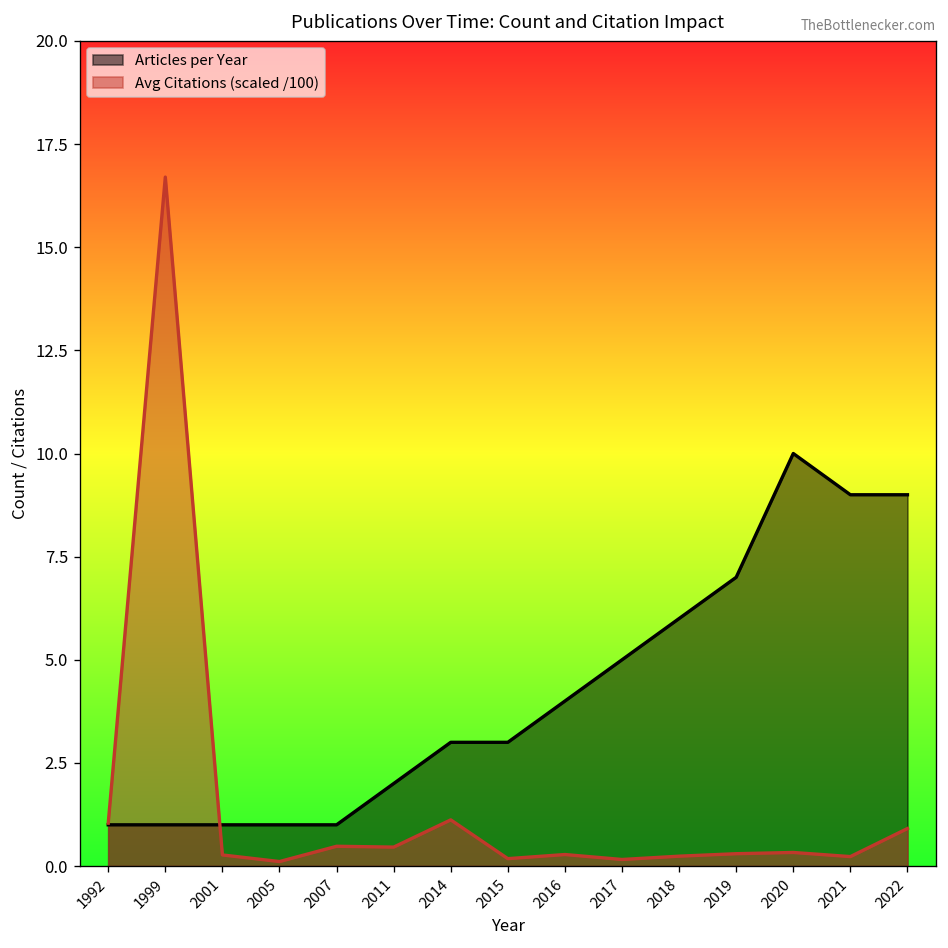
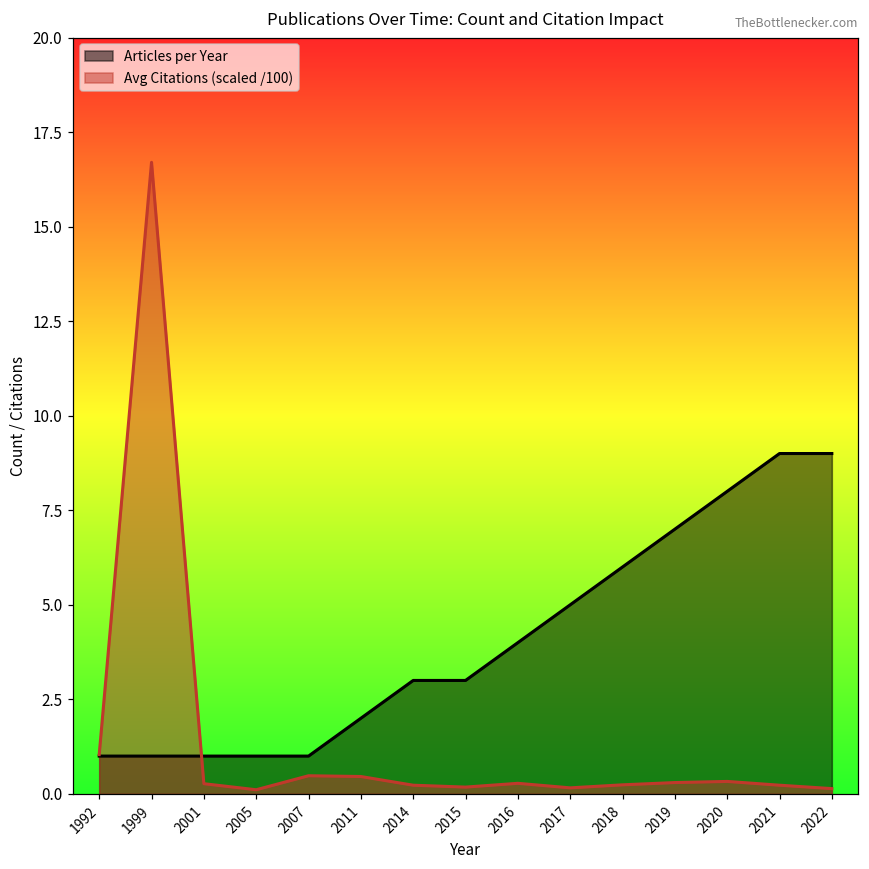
Avg Citations (scaled /100), 2014: 1.1 -> 0.2
Articles per Year, 2020: 10 -> 8
Avg Citations (scaled /100), 2022: 0.9 -> 0.1
